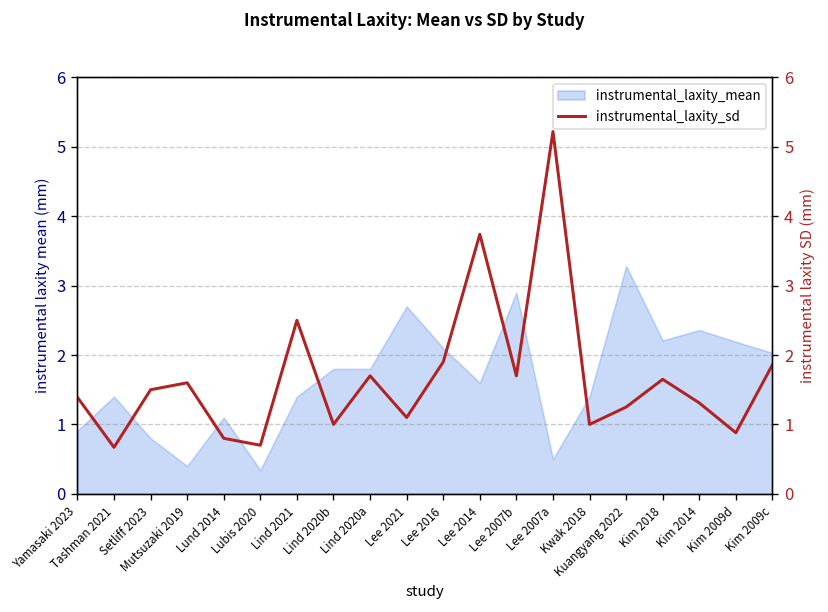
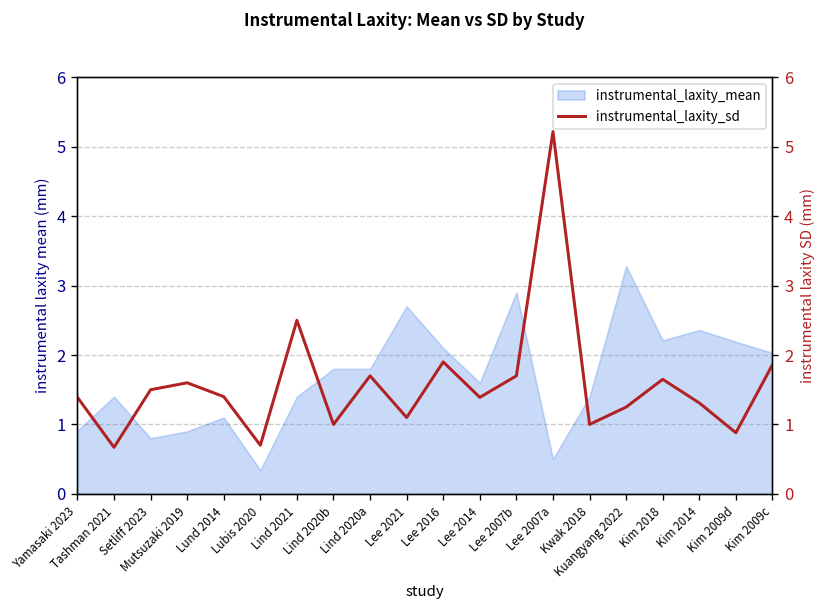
instrumental_laxity_mean, Mutsuzaki 2019: 0.4 -> 0.9
instrumental_laxity_sd, Lund 2014: 0.8 -> 1.4
instrumental_laxity_sd, Lee 2014: 3.7 -> 1.4
